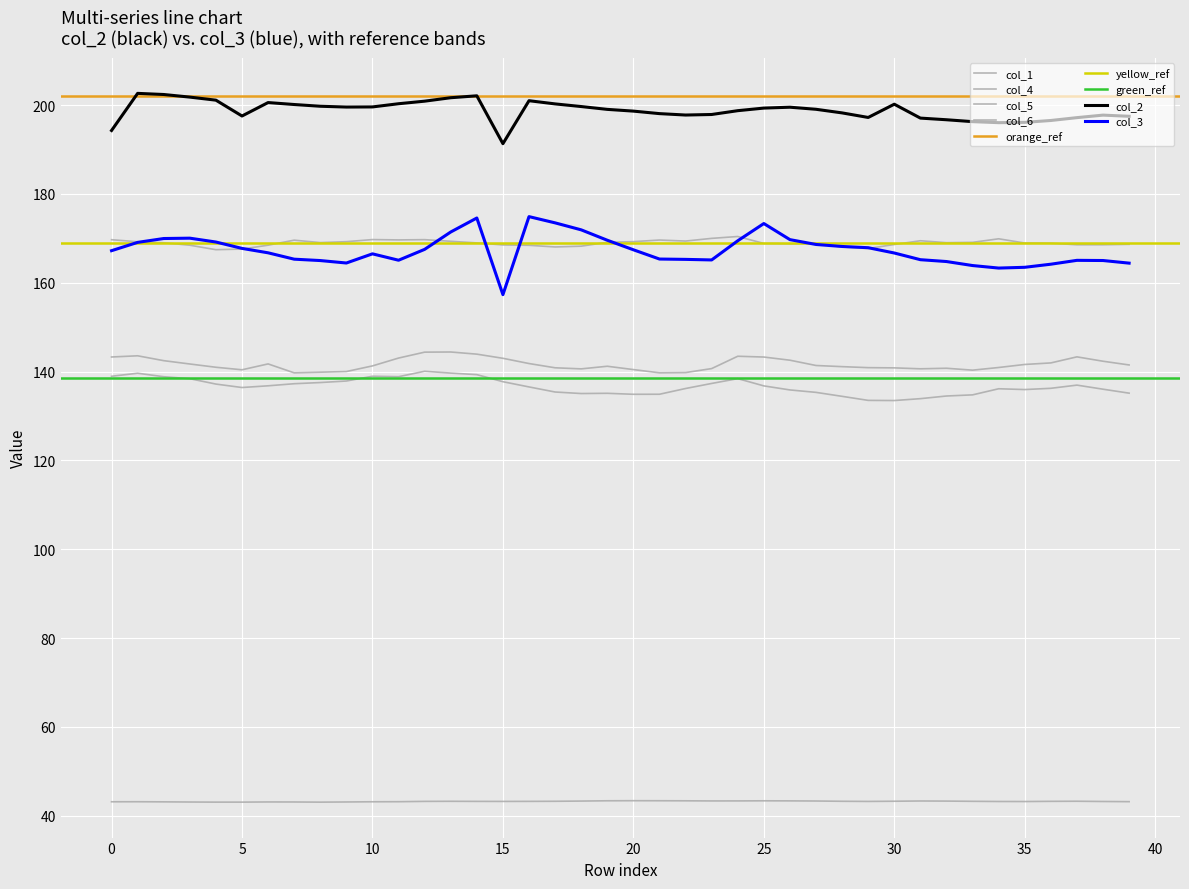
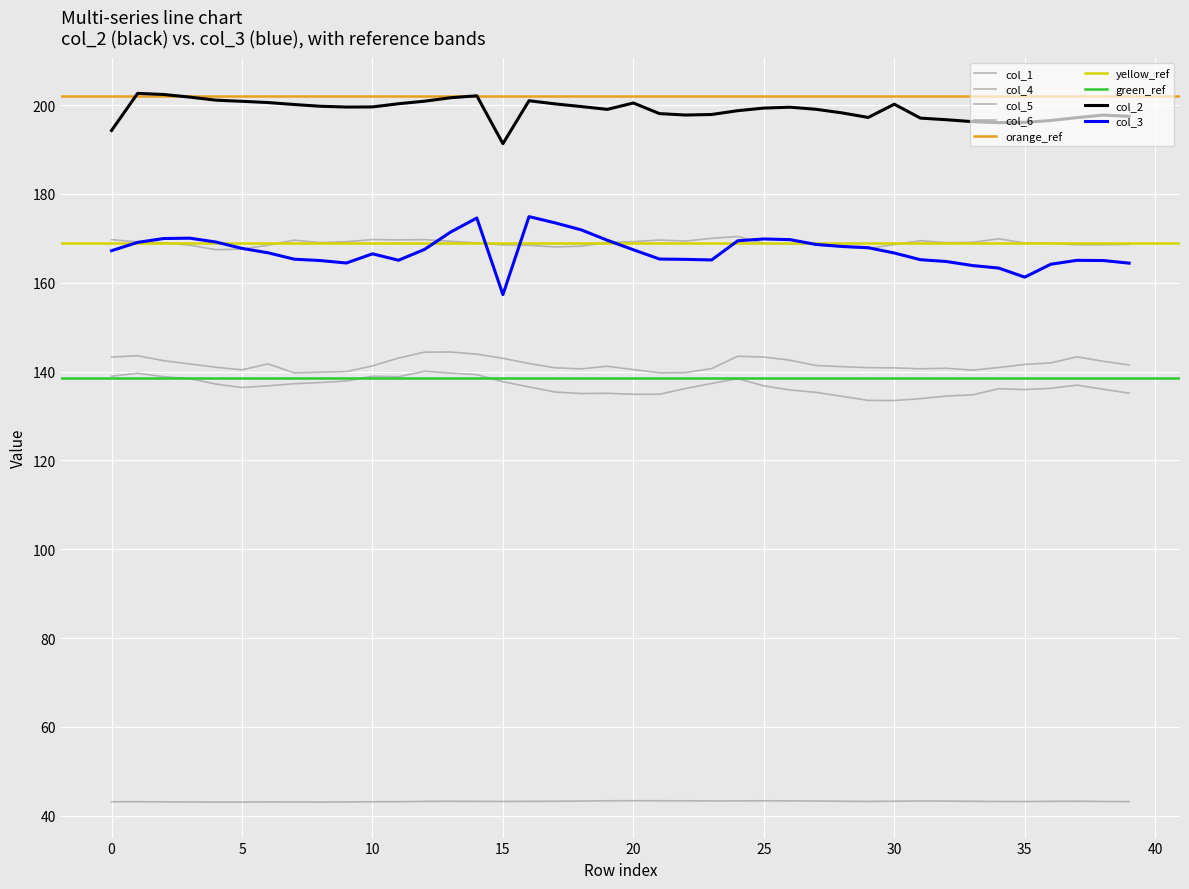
col_2, 5: 198 -> 201
col_2, 20: 199 -> 200
col_3, 25: 173 -> 170
col_3, 35: 163 -> 161
